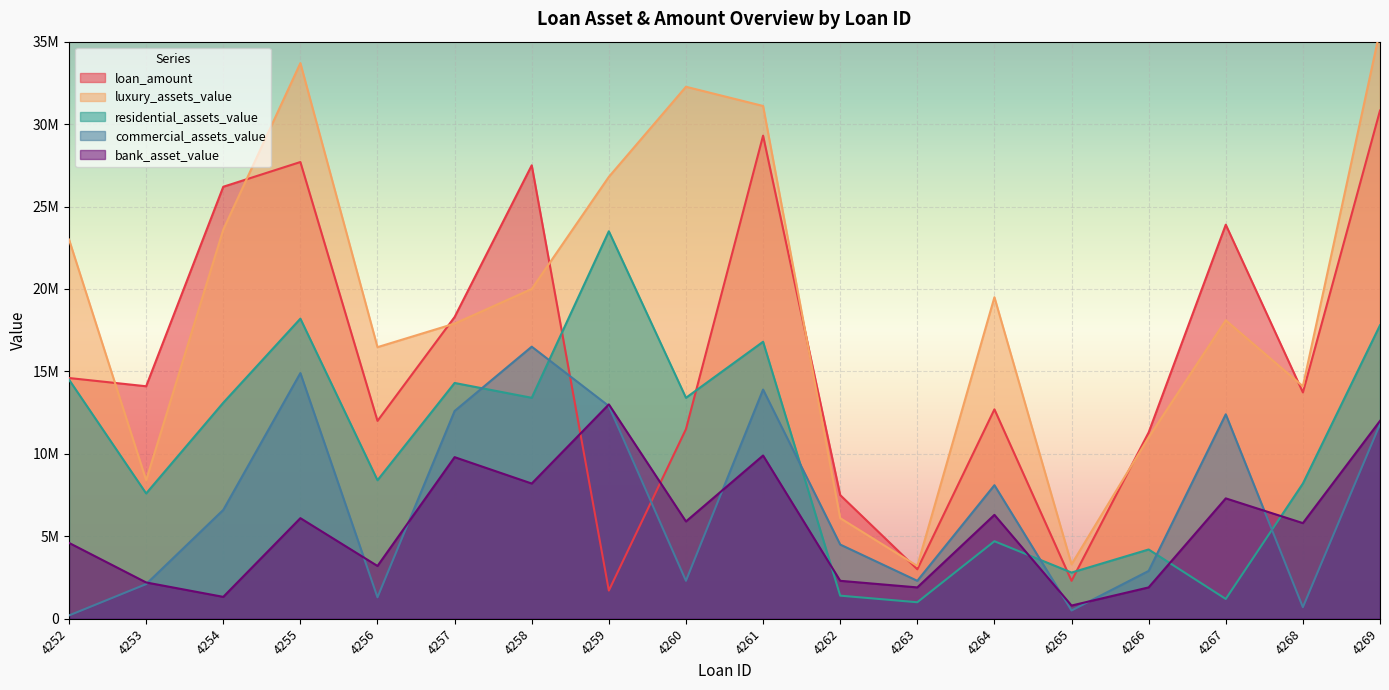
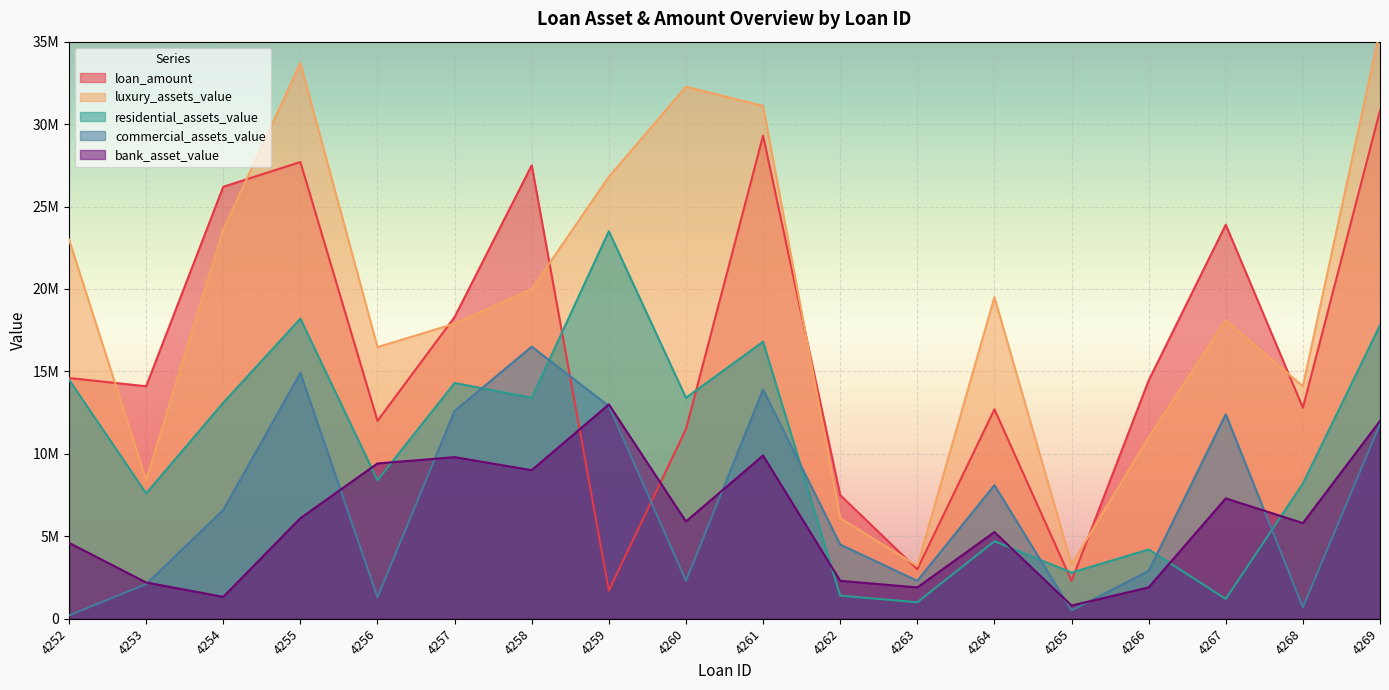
bank_asset_value, 4256: 3200000 -> 9400000
bank_asset_value, 4258: 8200000 -> 9000000
bank_asset_value, 4264: 6300000 -> 5300000
loan_amount, 4266: 11300000 -> 14400000
loan_amount, 4268: 13700000 -> 12800000
